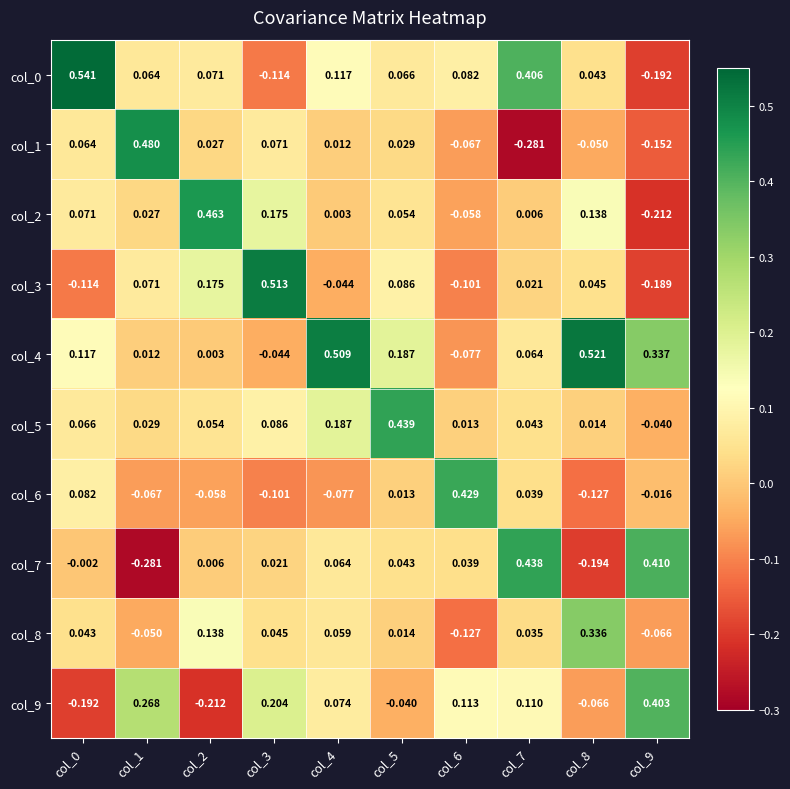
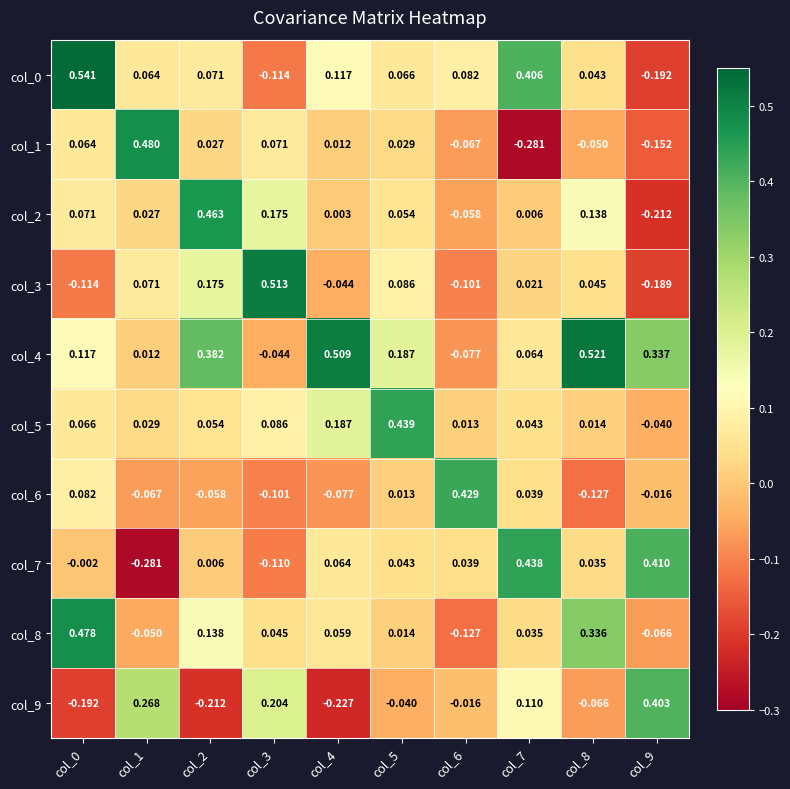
col_4, col_2: 0.003 -> 0.382
col_7, col_3: 0.021 -> -0.110
col_7, col_8: -0.194 -> 0.035
col_8, col_0: 0.043 -> 0.478
col_9, col_4: 0.074 -> -0.227
col_9, col_6: 0.113 -> -0.016
